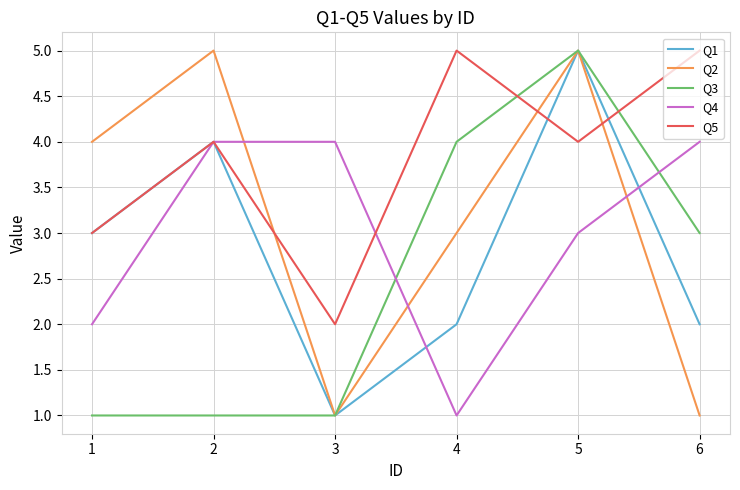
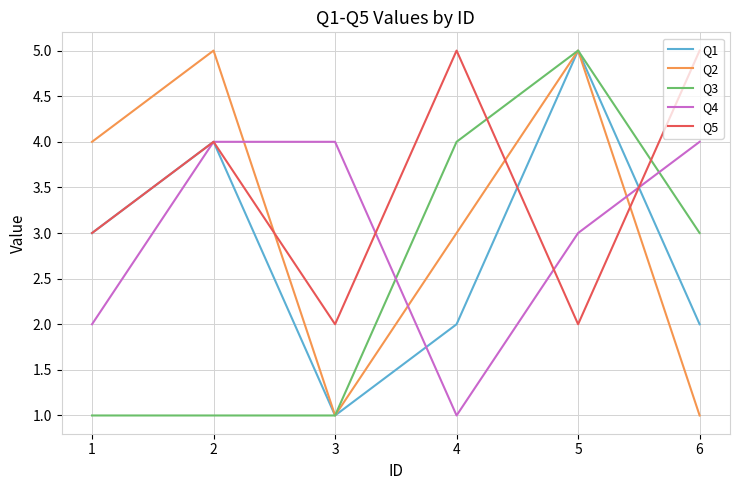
Q5, 5: 4 -> 2
